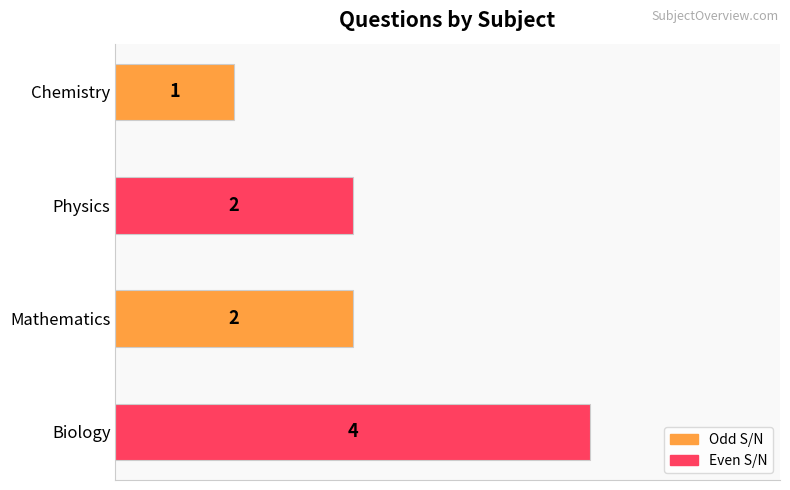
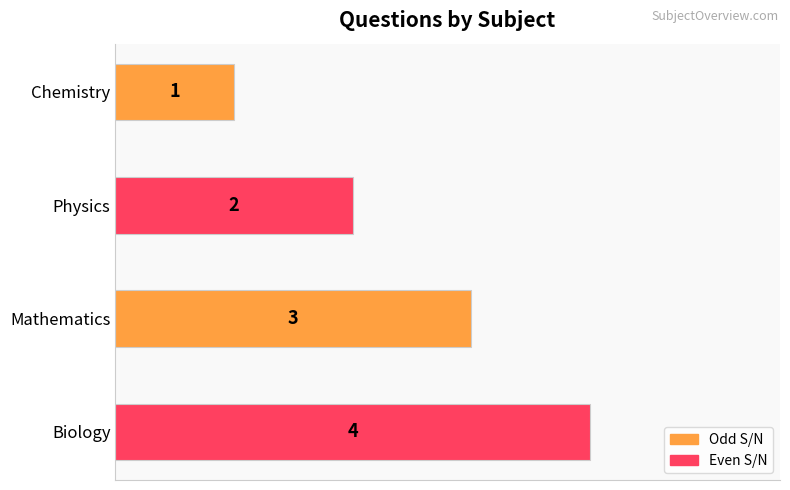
Mathematics: 2 -> 3
